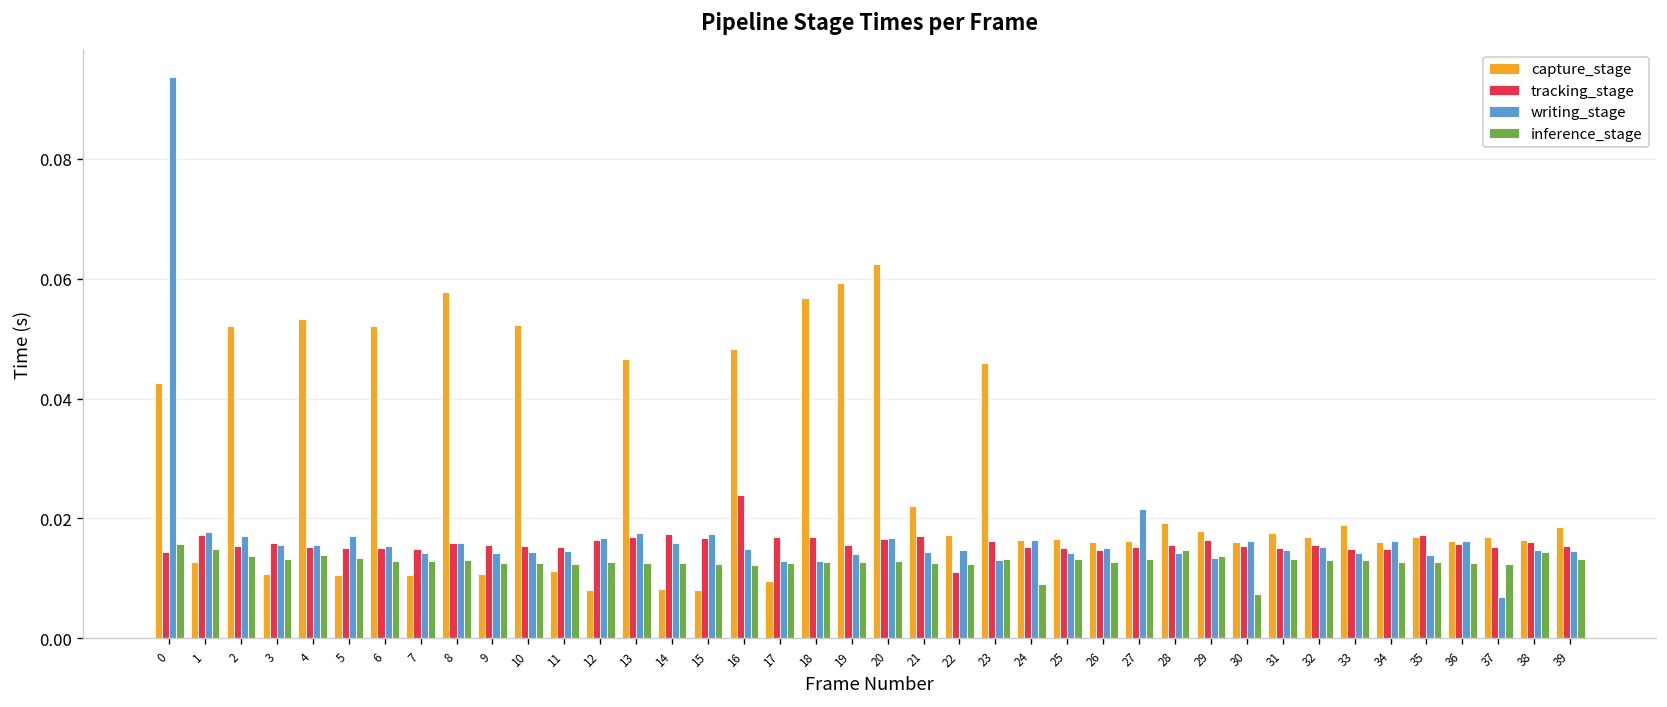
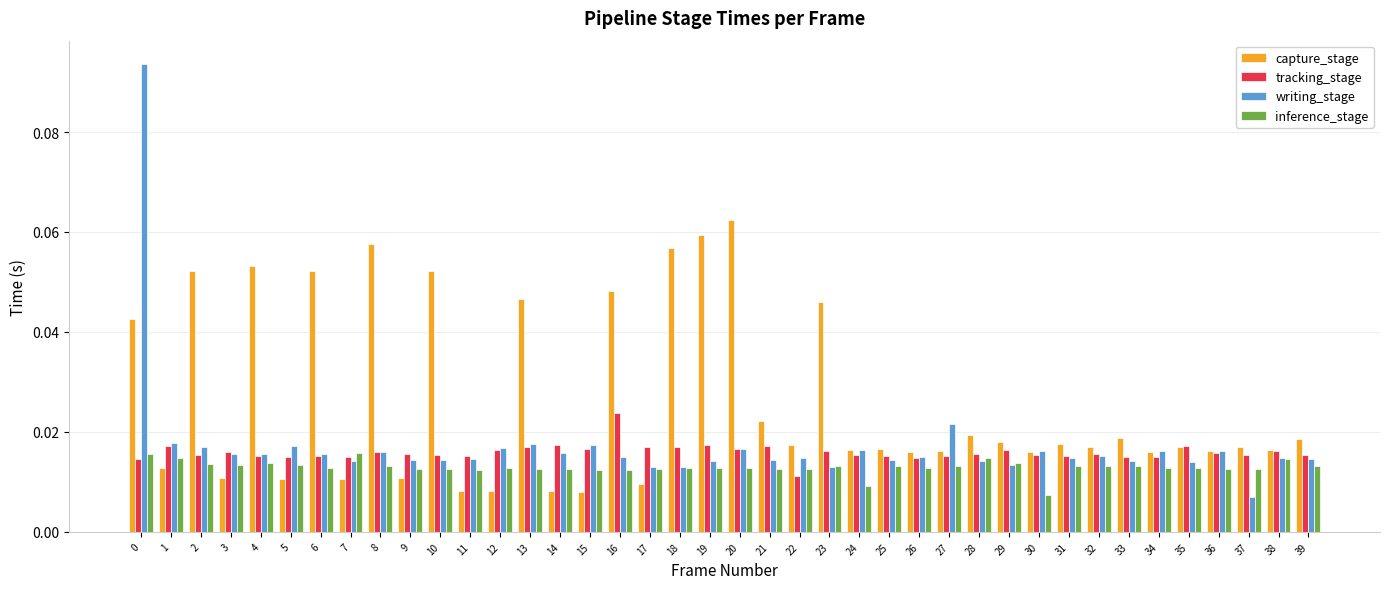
inference_stage, 7: 0.013 -> 0.016
capture_stage, 11: 0.011 -> 0.008
tracking_stage, 19: 0.016 -> 0.017
